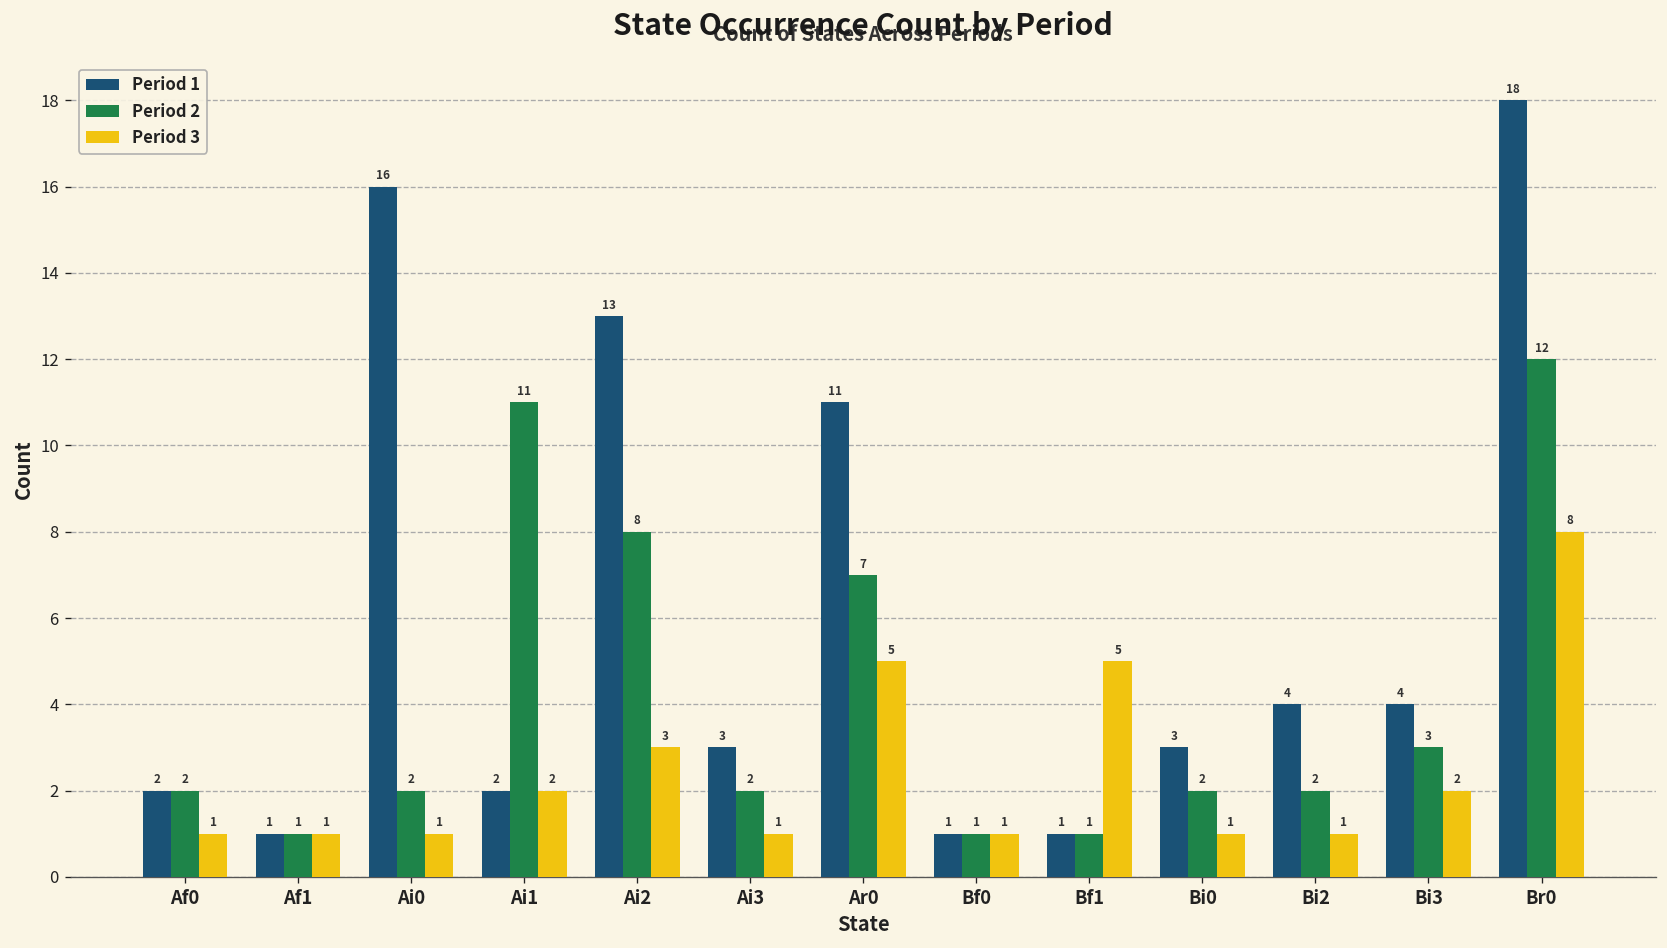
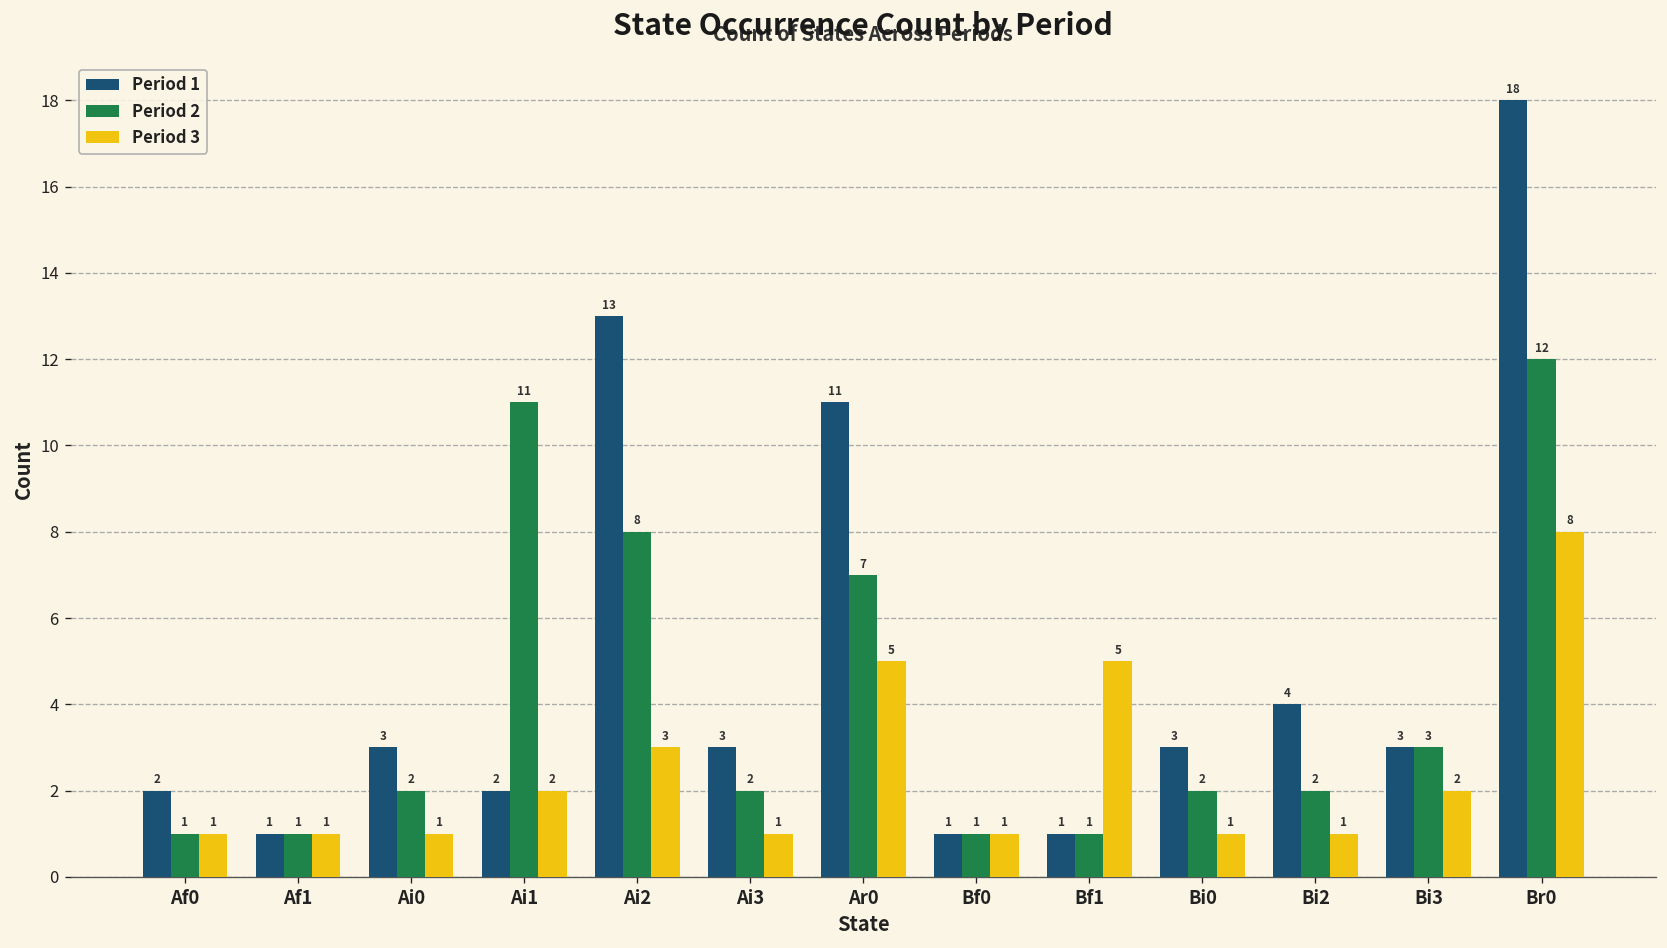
Period 2, Af0: 2 -> 1
Period 1, Ai0: 16 -> 3
Period 1, Bi3: 4 -> 3
